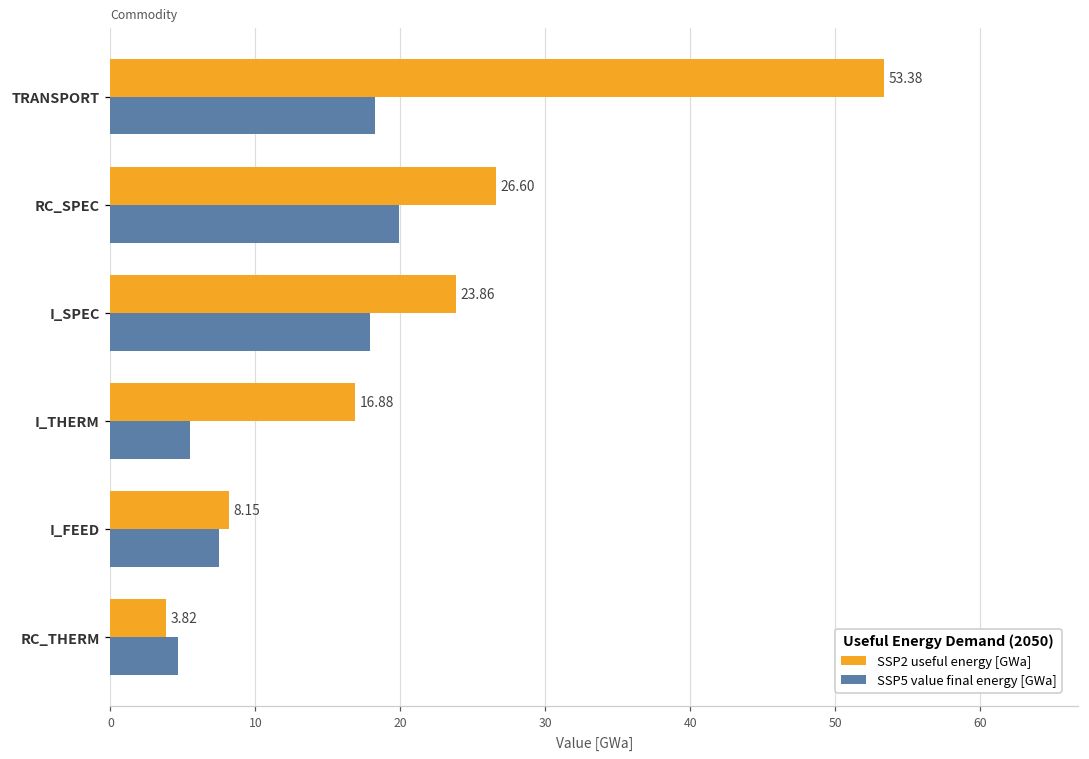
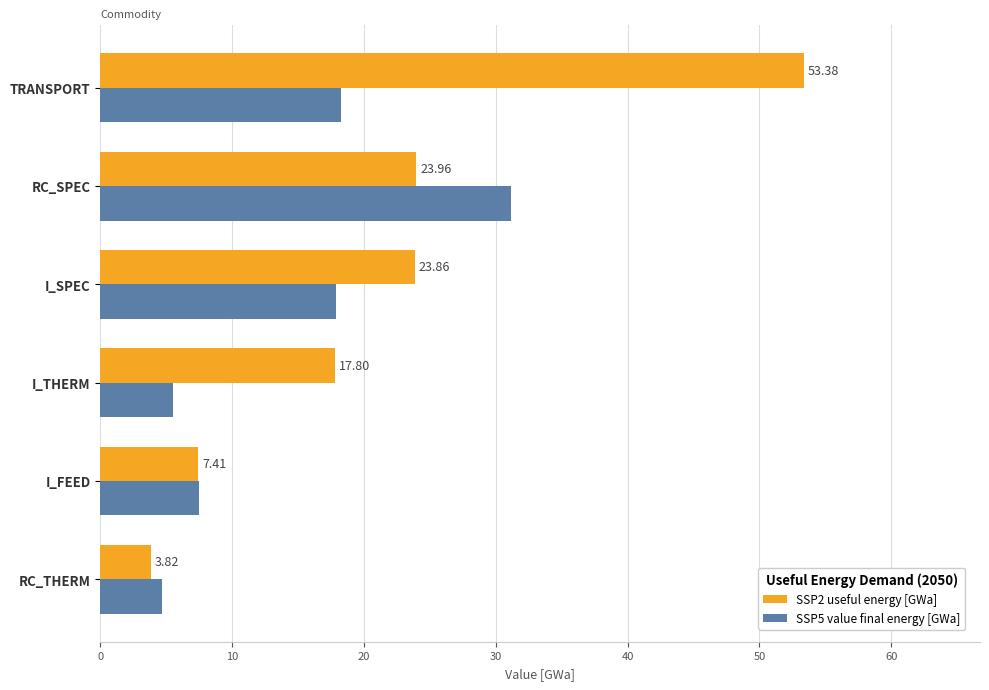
SSP2 useful energy [GWa], RC_SPEC: 26.60 -> 23.96
SSP5 value final energy [GWa], RC_SPEC: 19.9 -> 31.2
SSP2 useful energy [GWa], I_THERM: 16.88 -> 17.80
SSP2 useful energy [GWa], I_FEED: 8.15 -> 7.41
